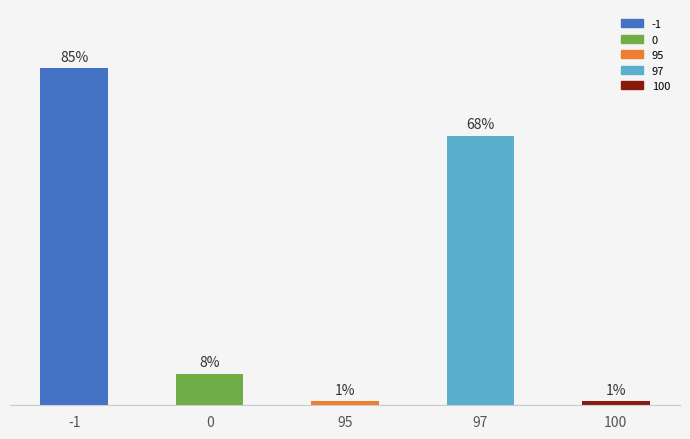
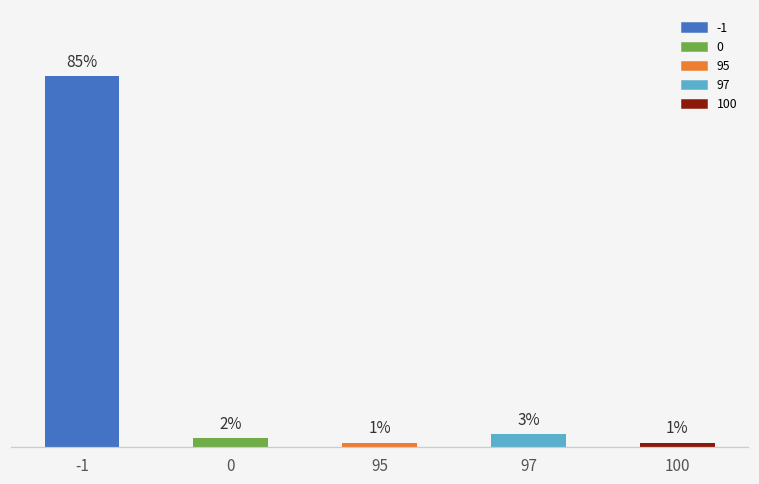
0: 8% -> 2%
97: 68% -> 3%
